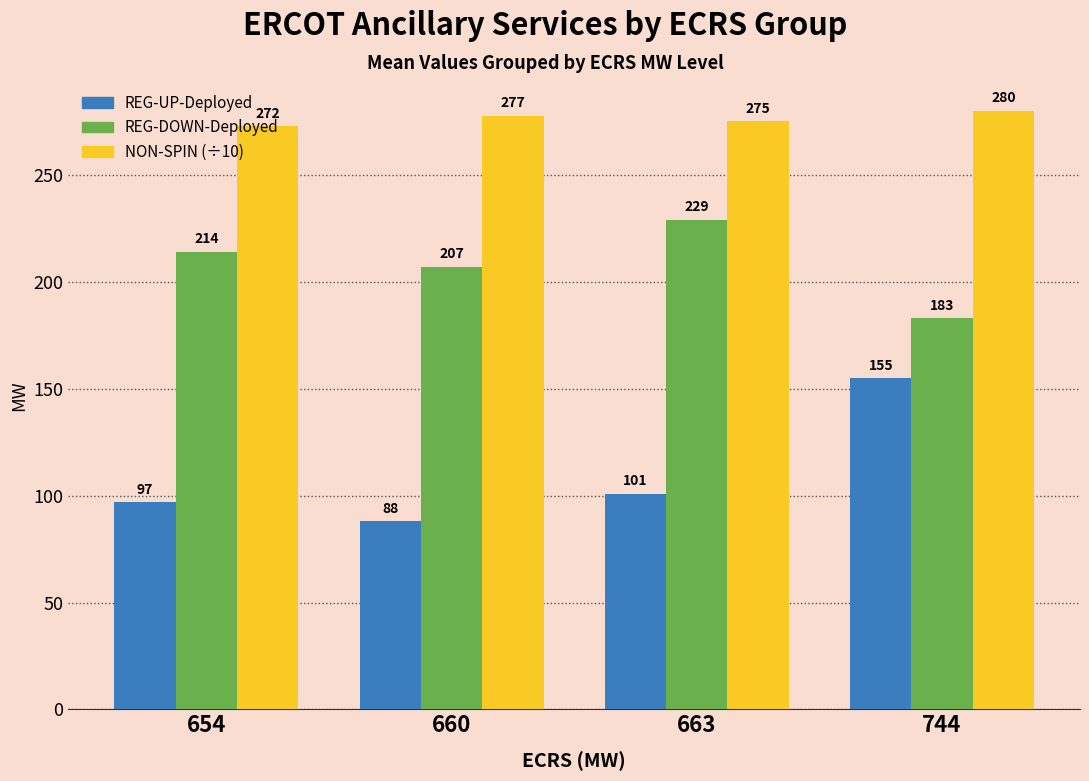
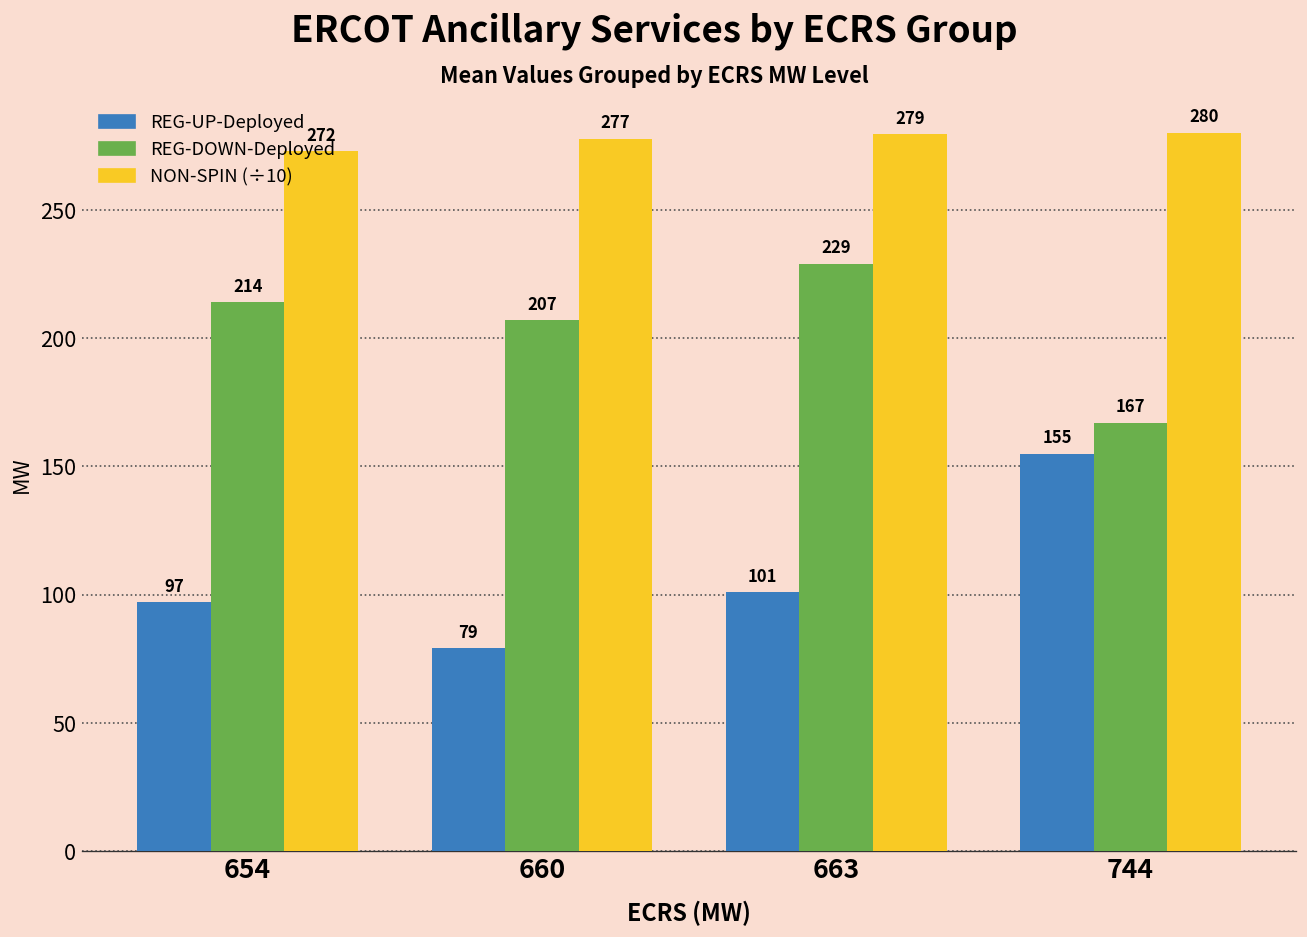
REG-UP-Deployed, 660: 88 -> 79
NON-SPIN (÷10), 663: 275 -> 279
REG-DOWN-Deployed, 744: 183 -> 167
